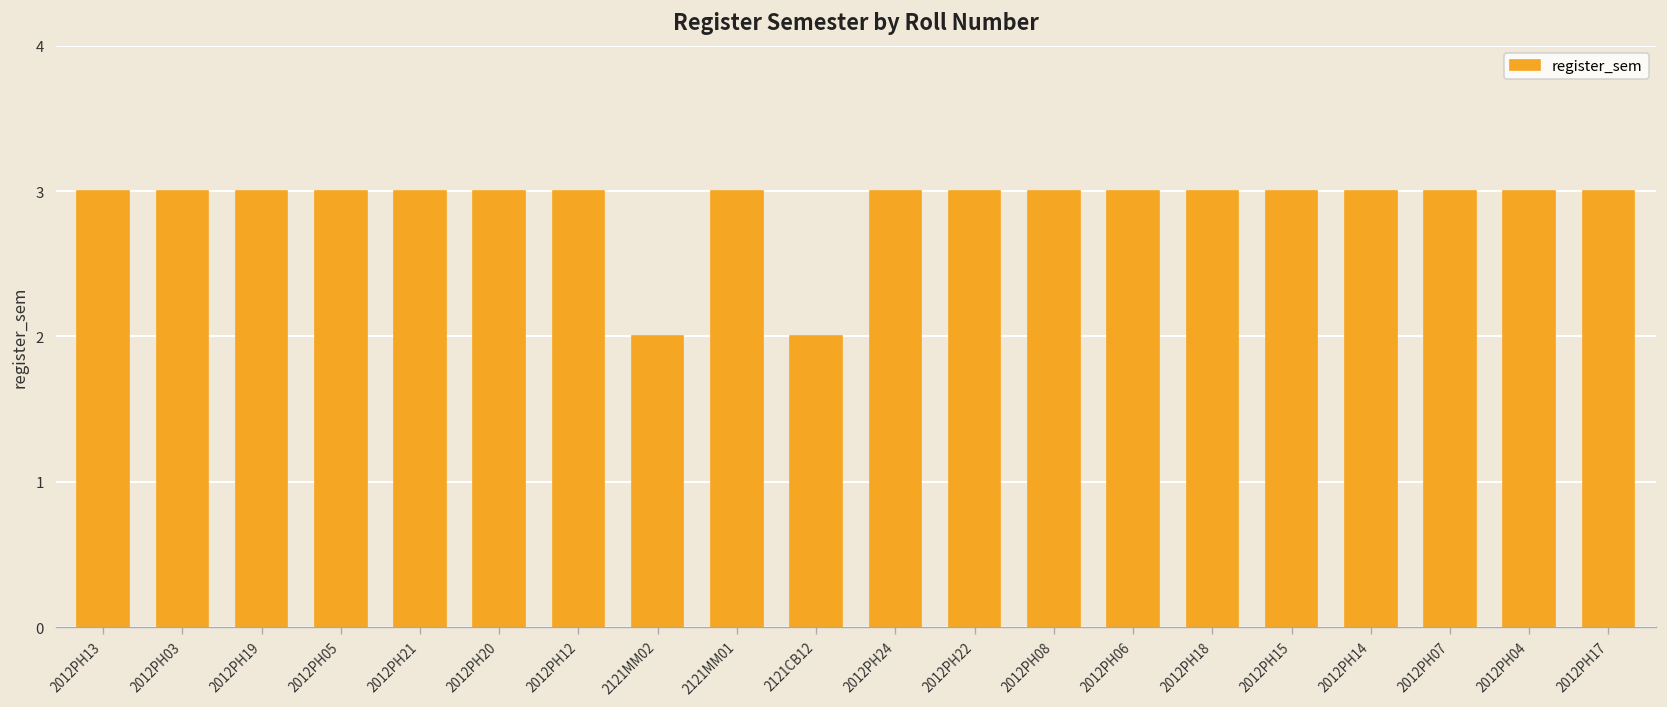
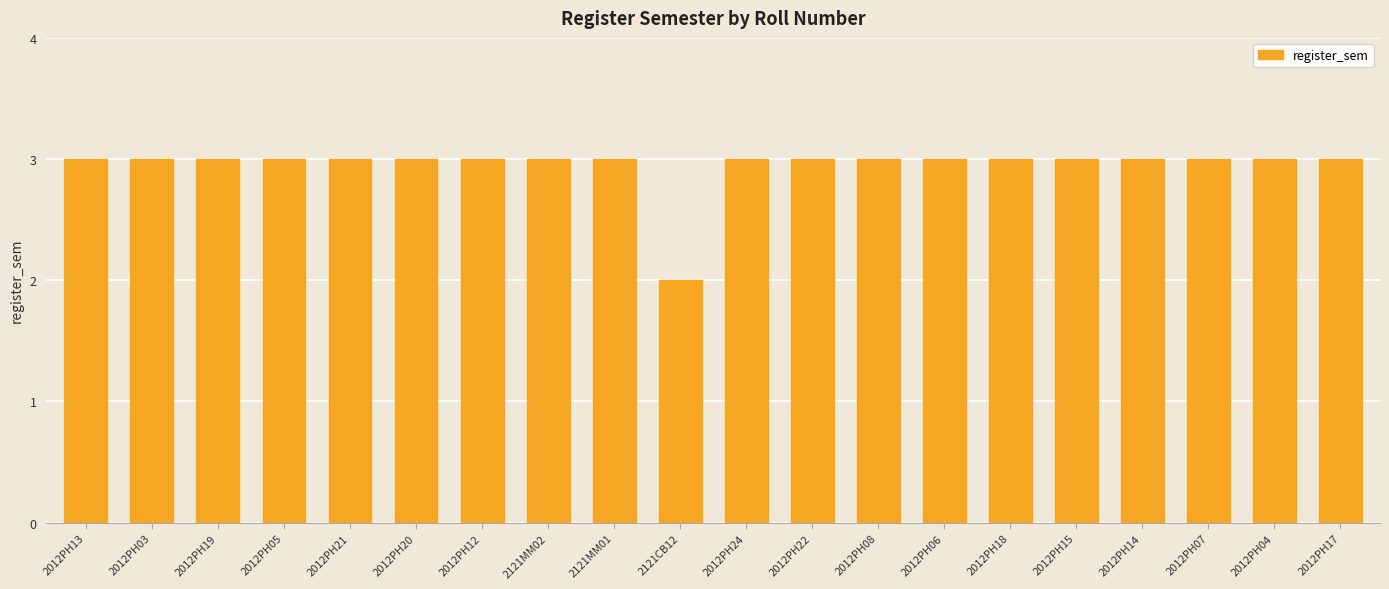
2121MM02: 2 -> 3
